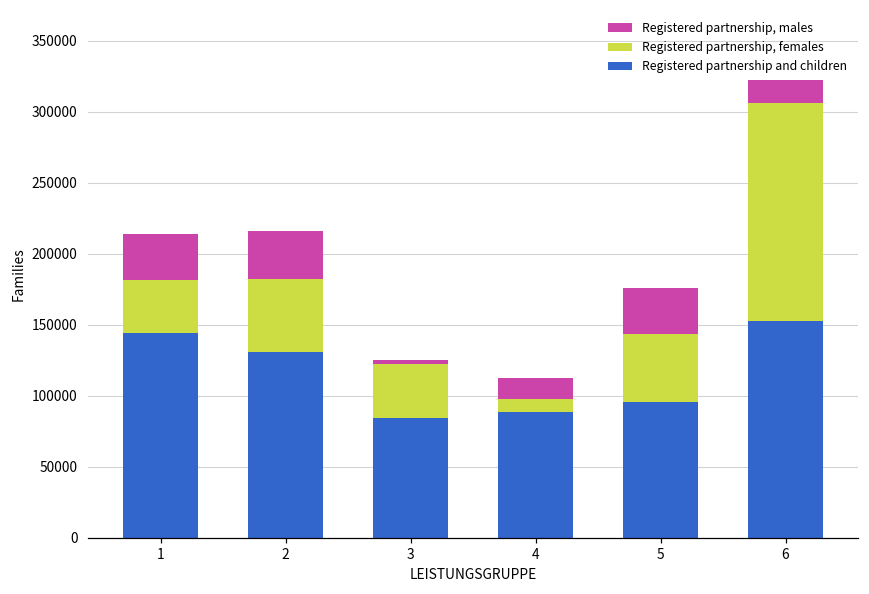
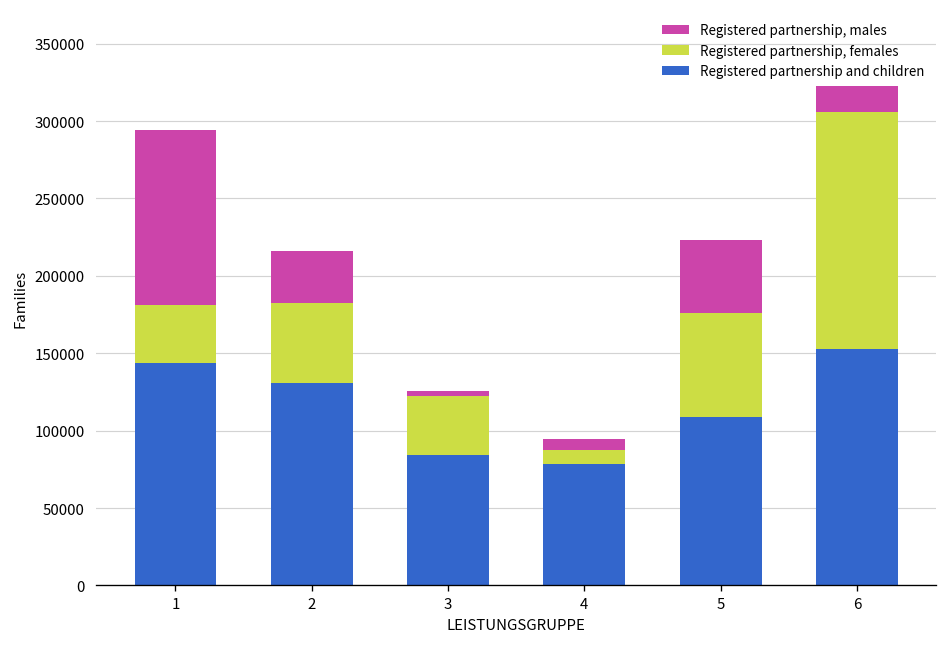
Registered partnership, males, 1: 32000 -> 113000
Registered partnership and children, 4: 89000 -> 79000
Registered partnership, males, 4: 15000 -> 7000
Registered partnership and children, 5: 95000 -> 109000
Registered partnership, females, 5: 48000 -> 67000
Registered partnership, males, 5: 33000 -> 47000
